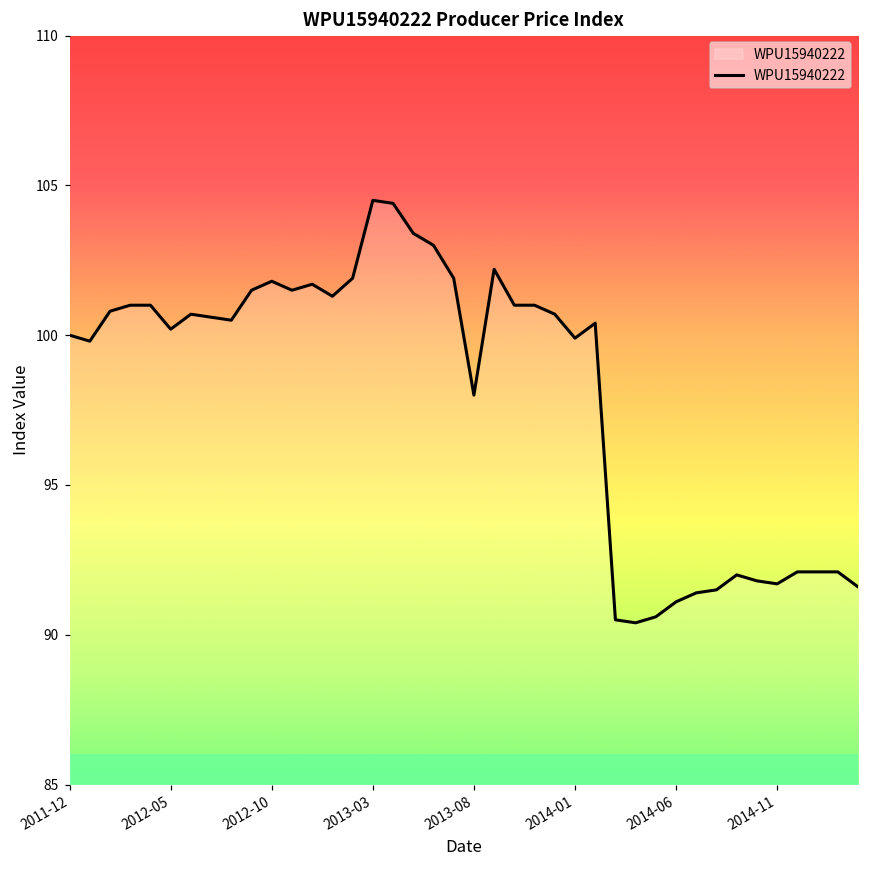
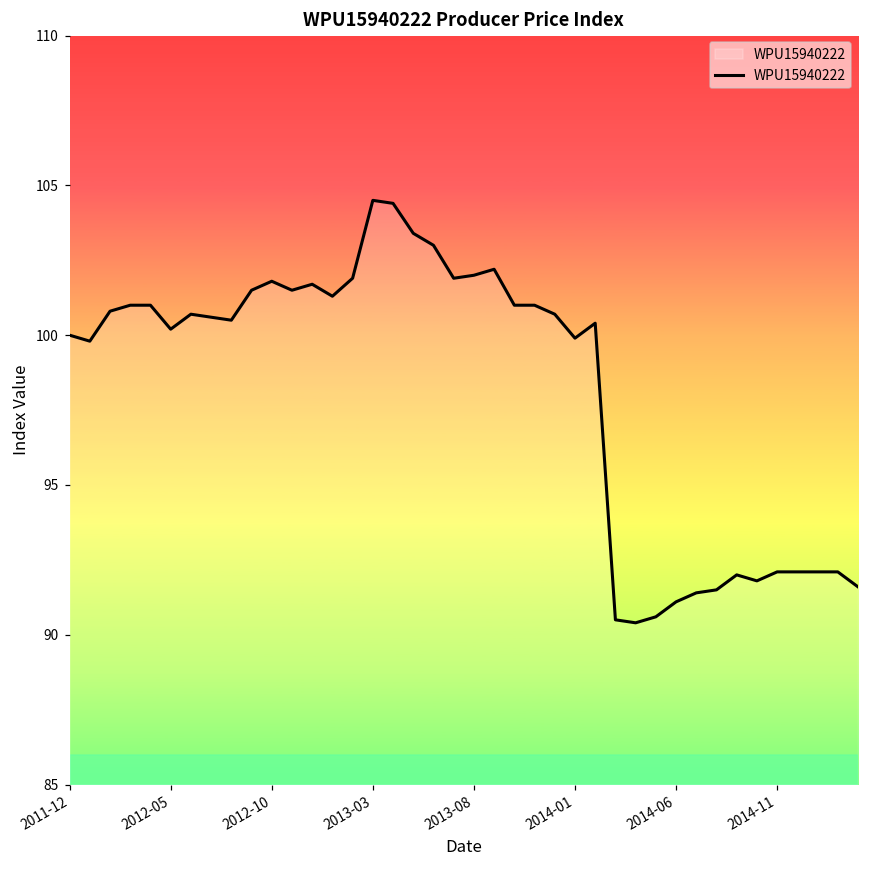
2013-08: 98 -> 102
2014-11: 91.7 -> 92.1
